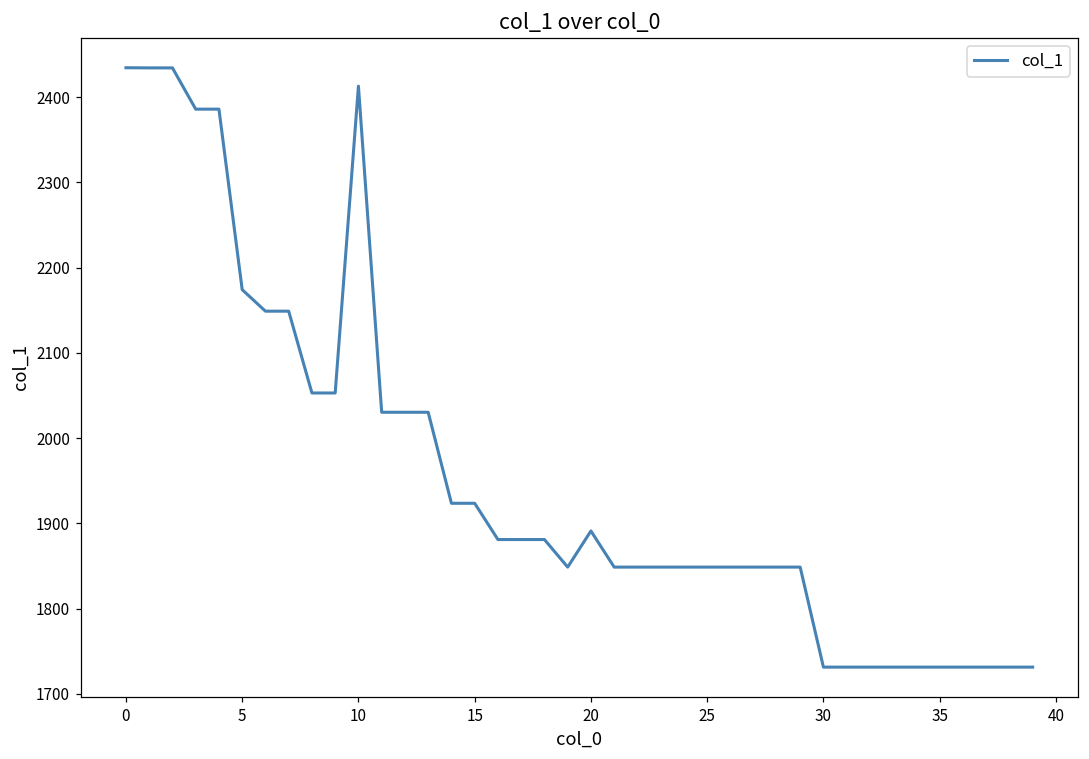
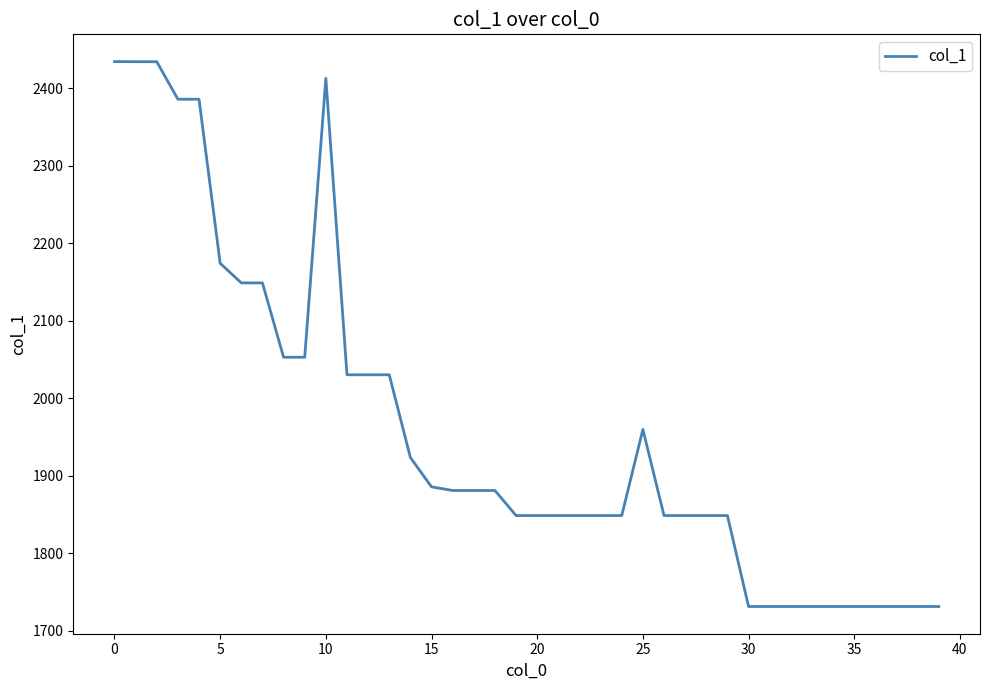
15: 1920 -> 1890
20: 1890 -> 1850
25: 1850 -> 1960
